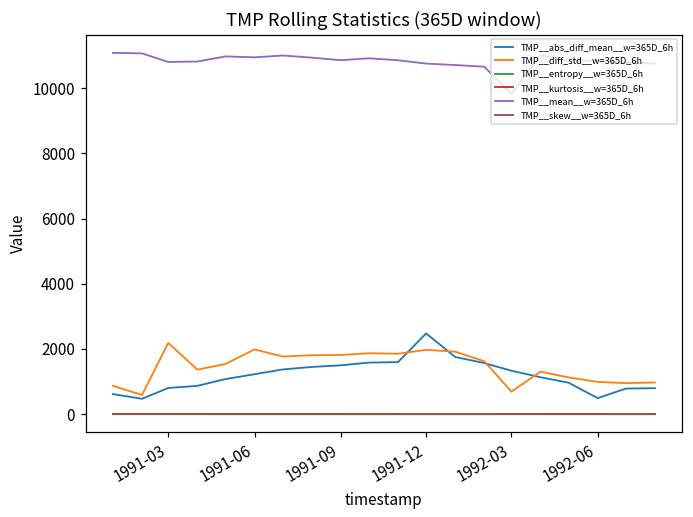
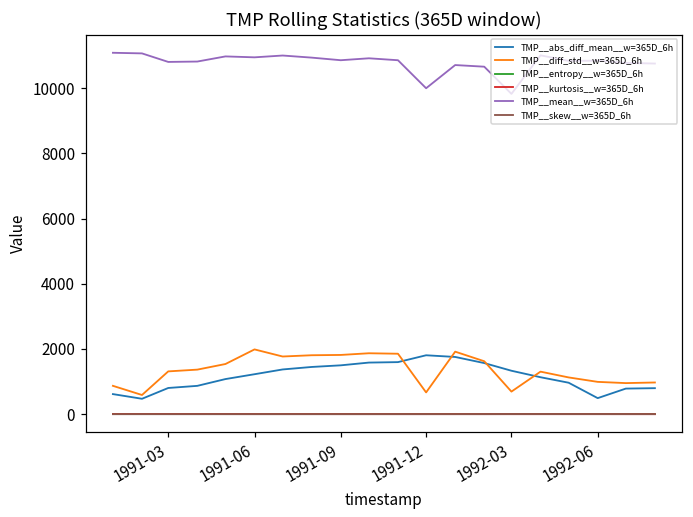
TMP__diff_std__w=365D_6h, 1991-03: 2200 -> 1300
TMP__abs_diff_mean__w=365D_6h, 1991-12: 2500 -> 1800
TMP__diff_std__w=365D_6h, 1991-12: 2000 -> 700
TMP__mean__w=365D_6h, 1991-12: 10800 -> 10000
